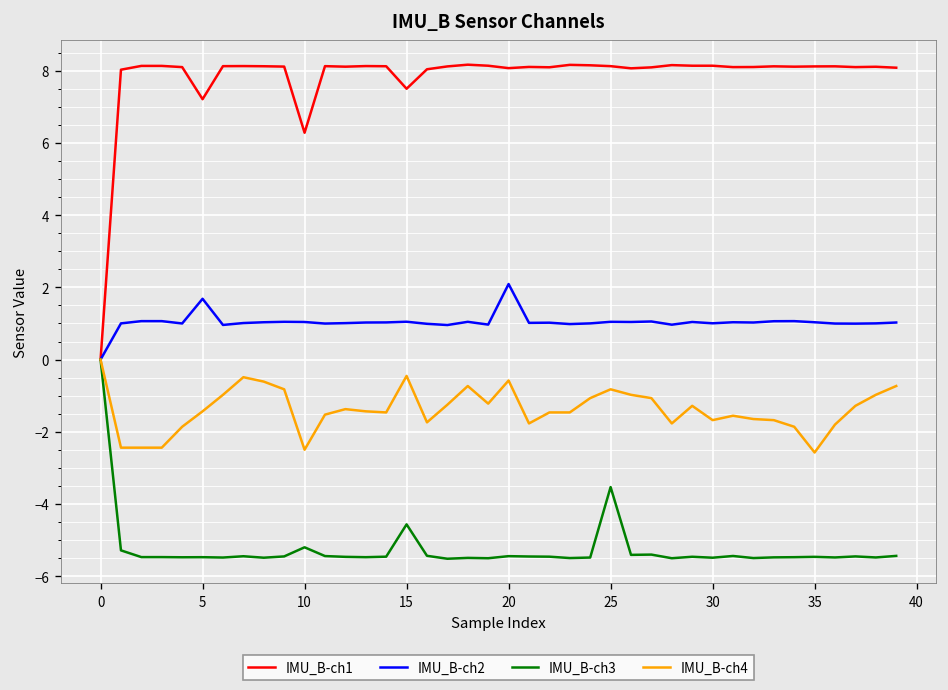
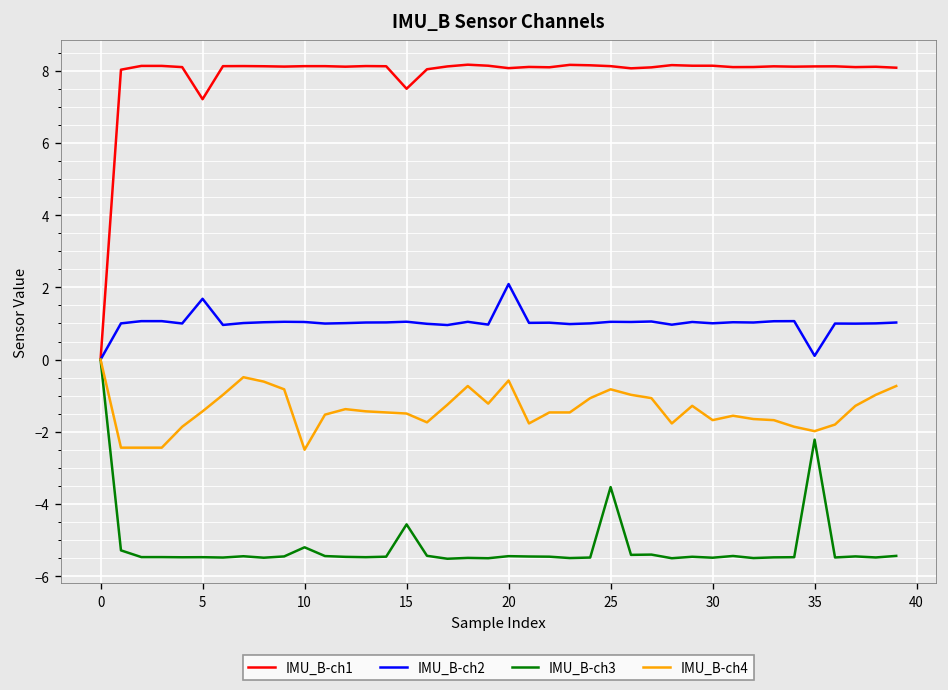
IMU_B-ch1, 10: 6.3 -> 8.1
IMU_B-ch4, 15: -0.5 -> -1.5
IMU_B-ch2, 35: 1.0 -> 0.1
IMU_B-ch3, 35: -5.5 -> -2.2
IMU_B-ch4, 35: -2.6 -> -2.0
